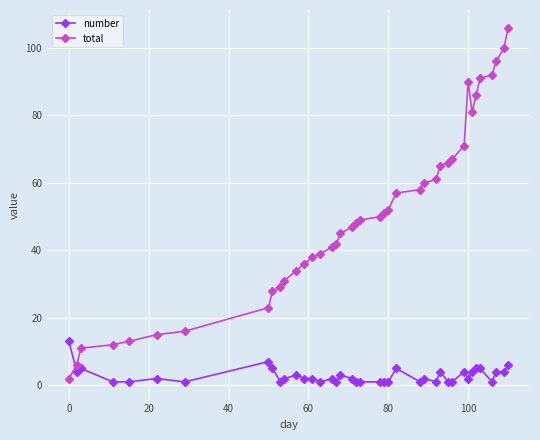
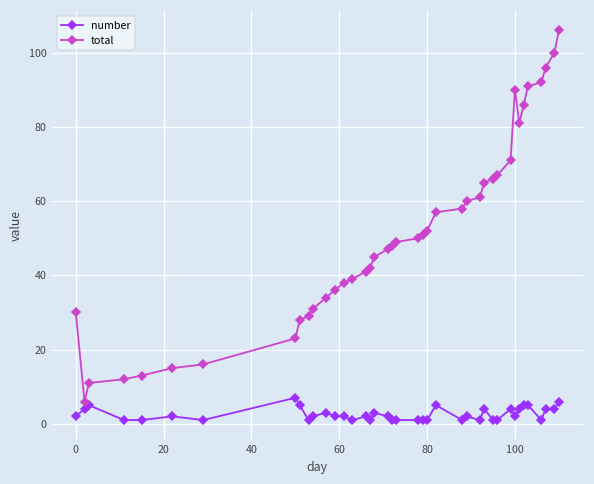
number, 0: 13 -> 2
total, 0: 2 -> 30
